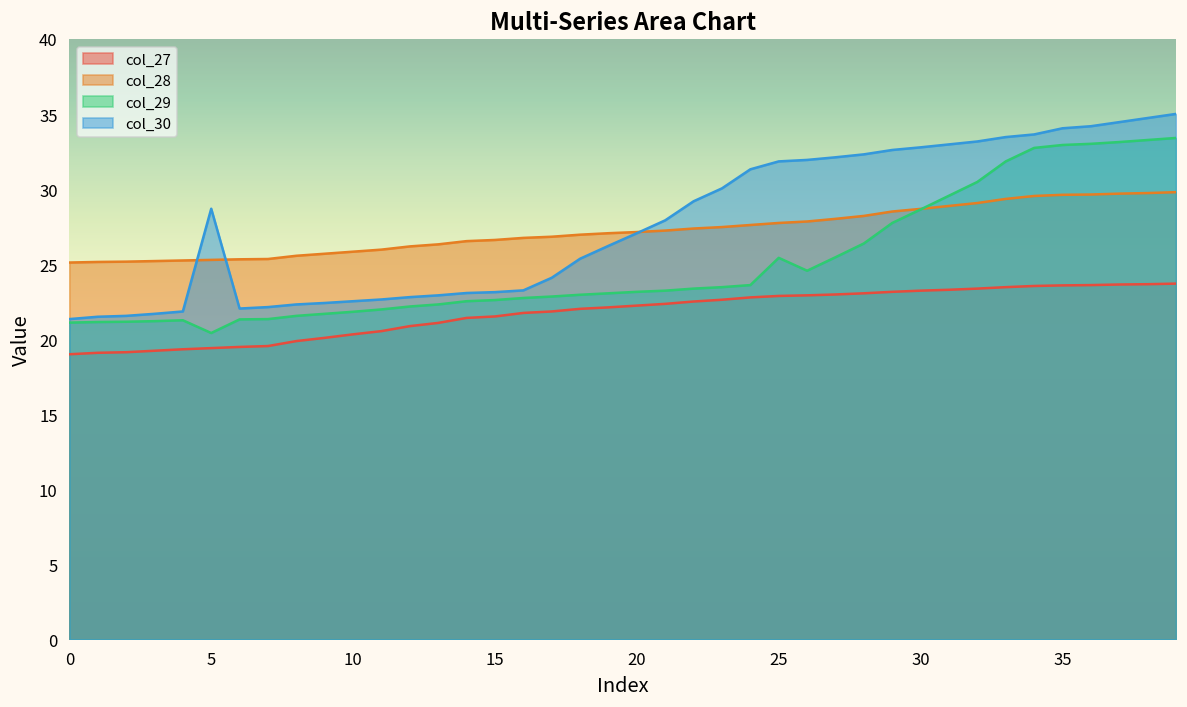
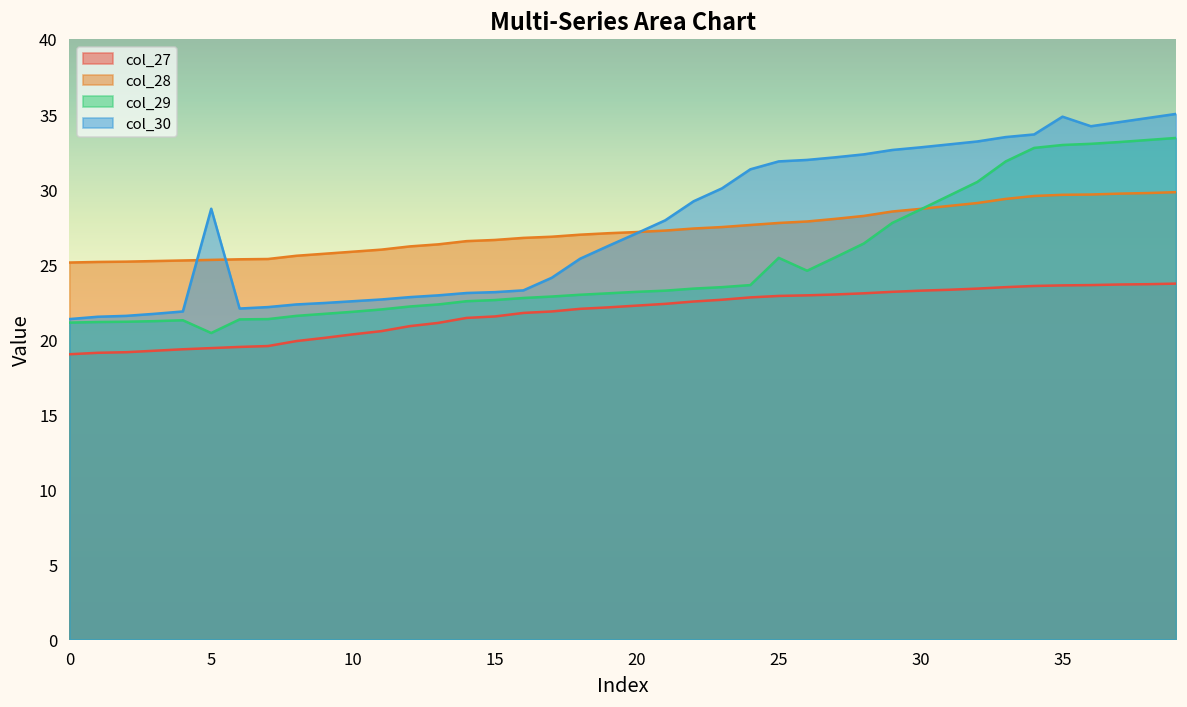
col_30, 35: 34.1 -> 34.8
